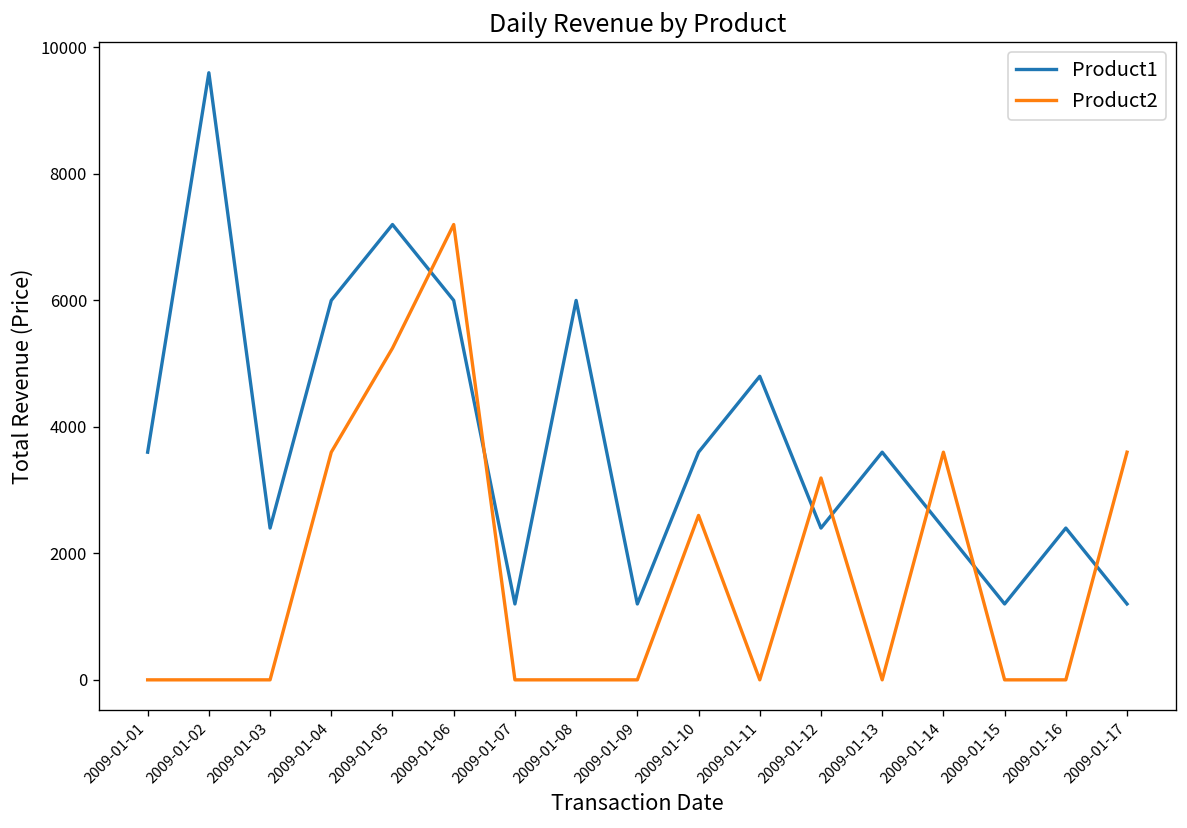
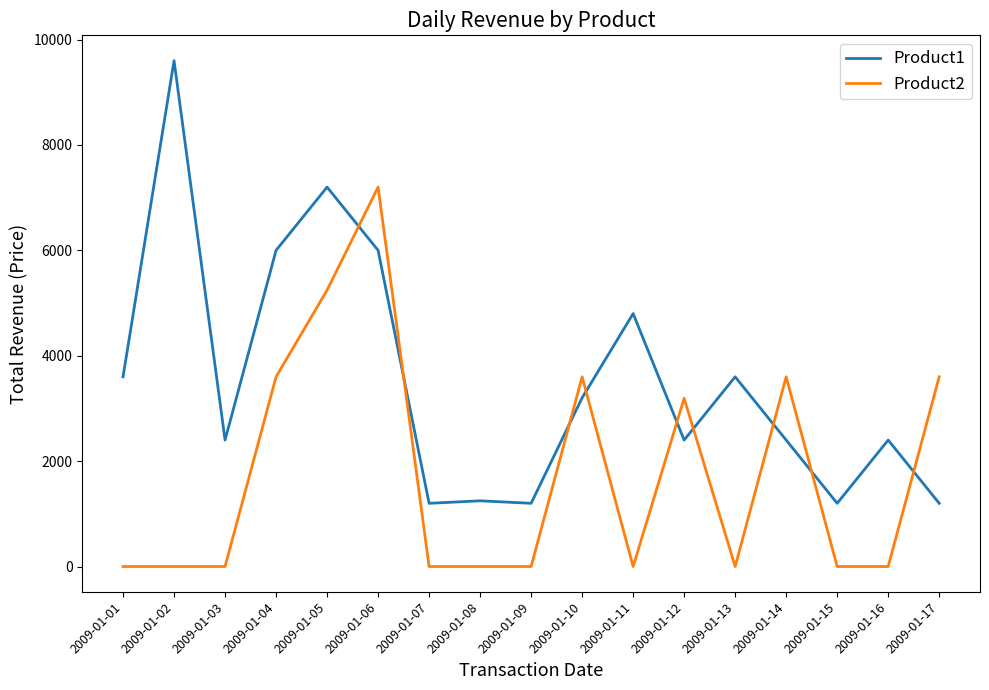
Product1, 2009-01-08: 6000 -> 1200
Product1, 2009-01-10: 3600 -> 3200
Product2, 2009-01-10: 2600 -> 3600
